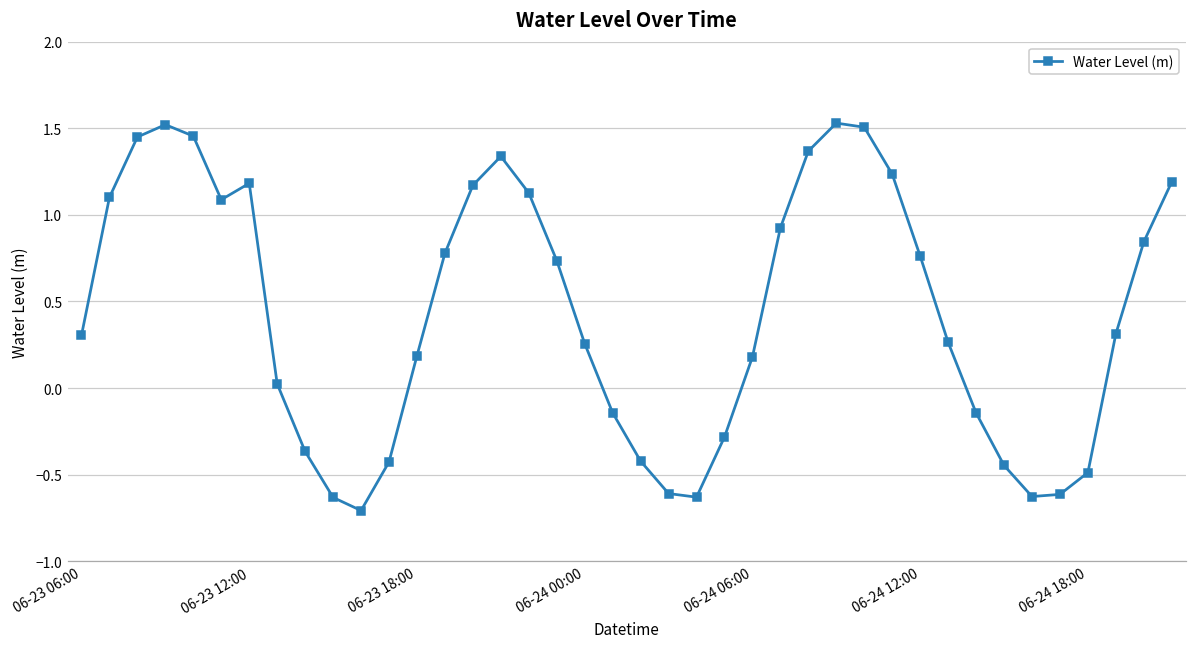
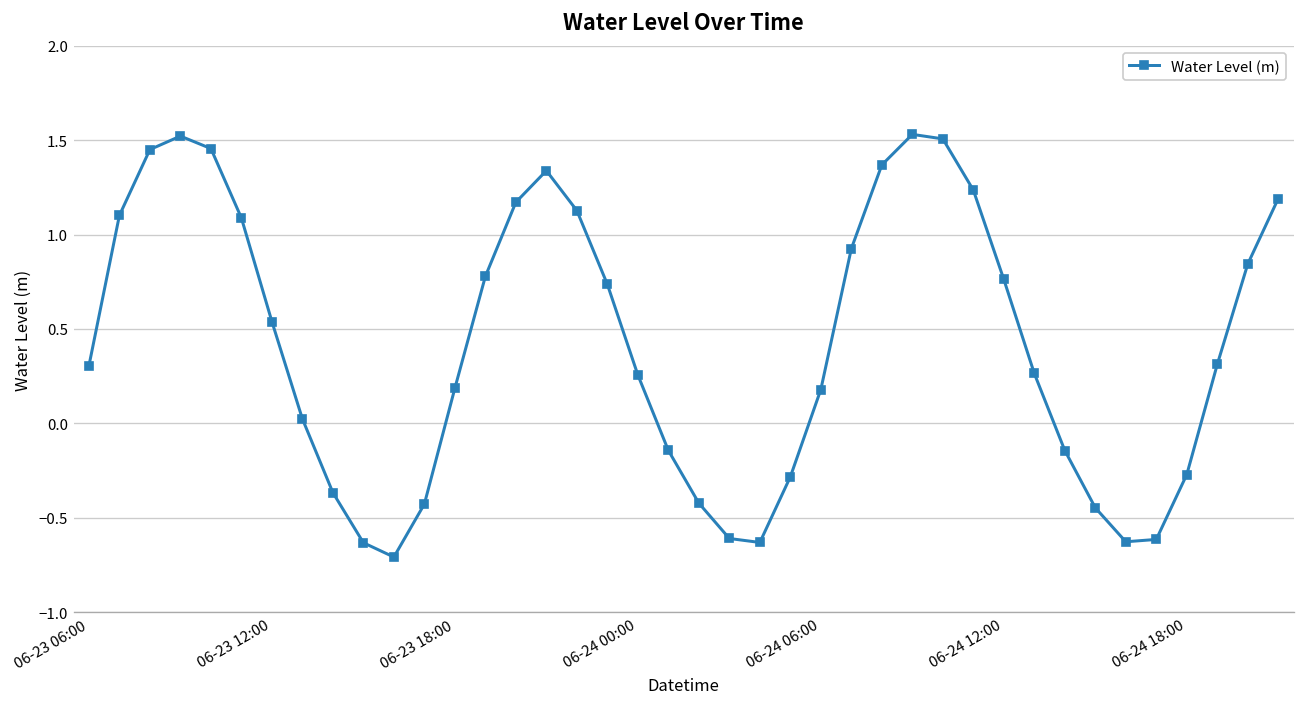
06-23 12:00: 1.18 -> 0.54
06-24 18:00: -0.49 -> -0.27
